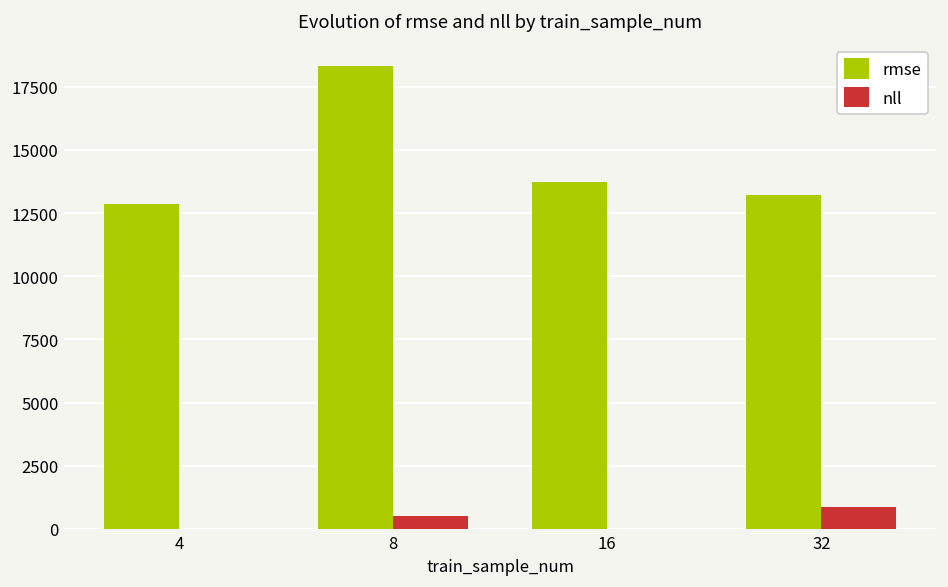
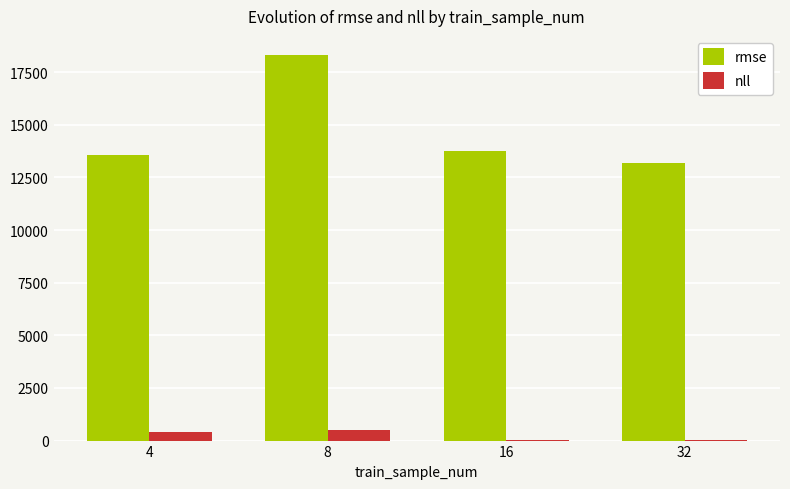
rmse, 4: 12900 -> 13600
nll, 4: 0 -> 400
nll, 32: 900 -> 0
